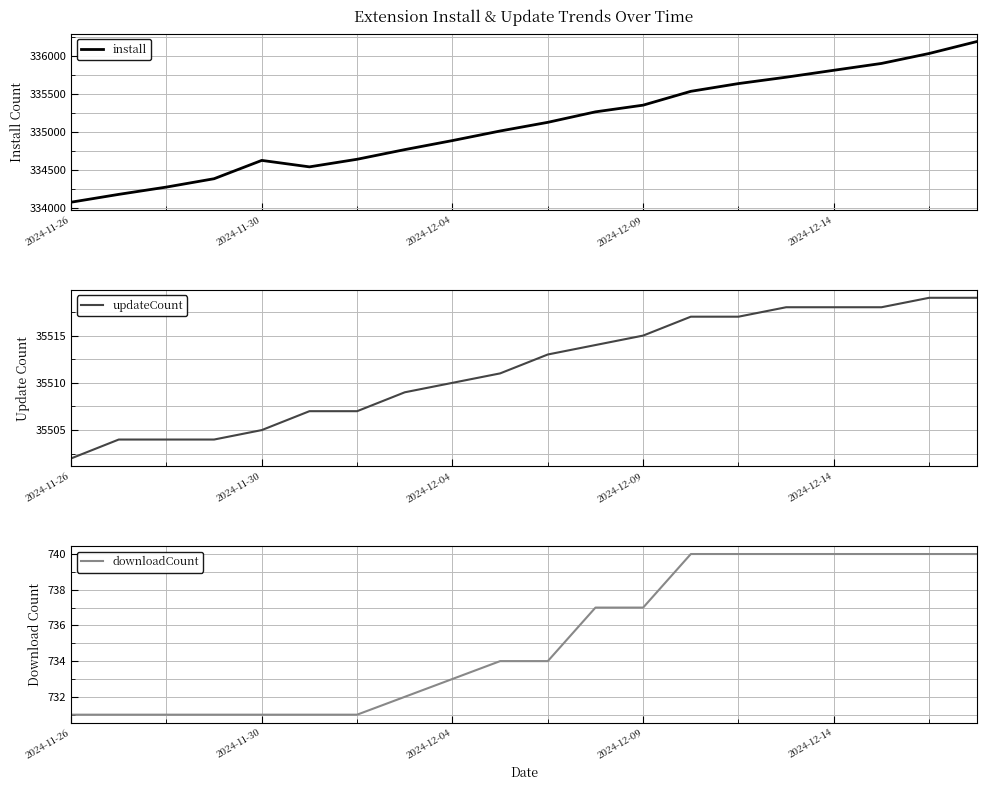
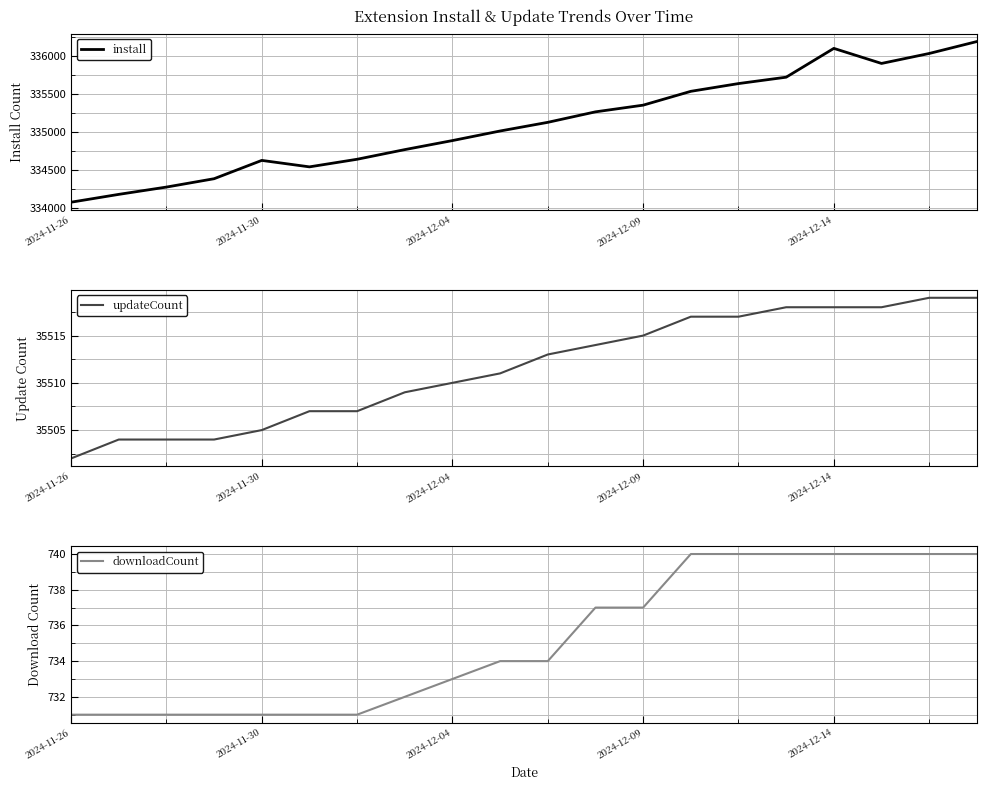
Extension Install & Update Trends Over Time, 2024-12-14: 335800 -> 336100
